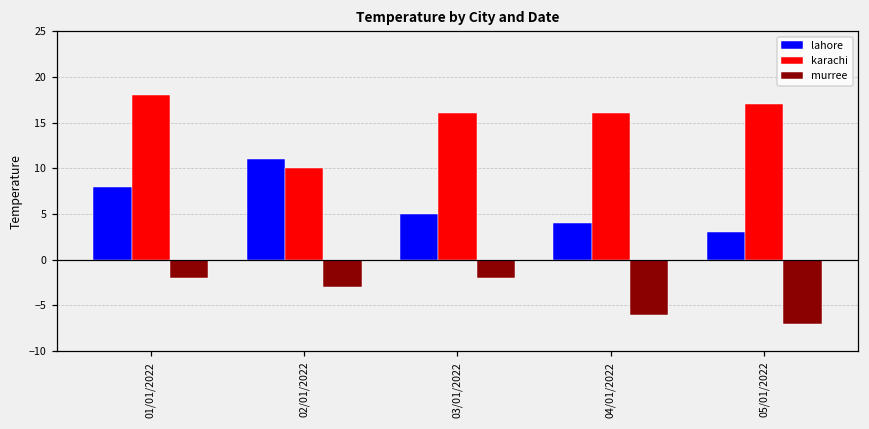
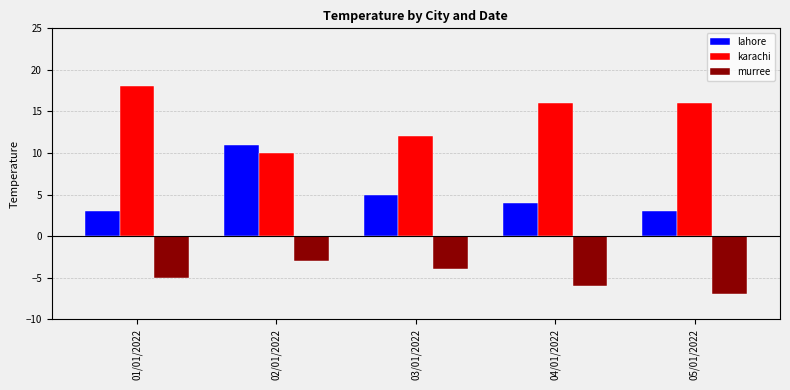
lahore, 01/01/2022: 8 -> 3
murree, 01/01/2022: -2 -> -5
karachi, 03/01/2022: 16 -> 12
murree, 03/01/2022: -2 -> -4
karachi, 05/01/2022: 17 -> 16
